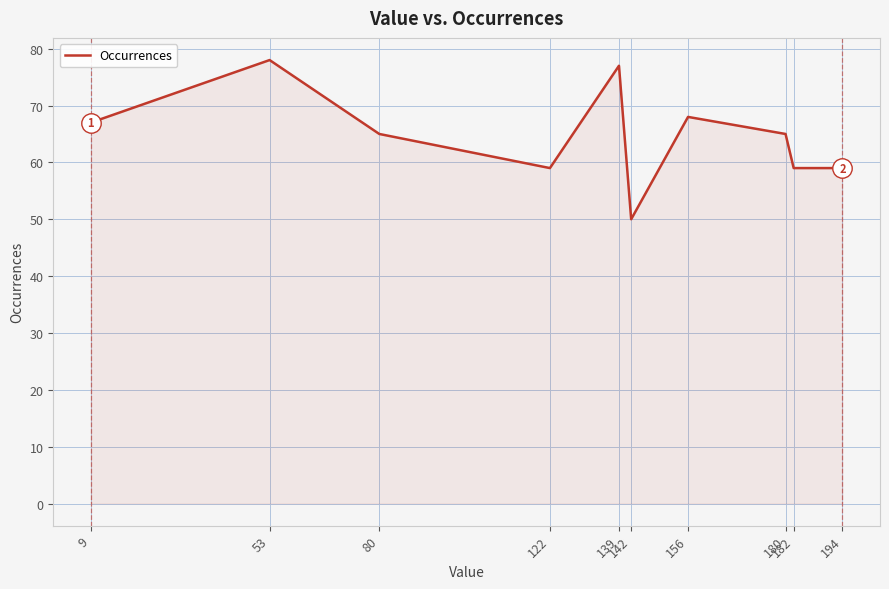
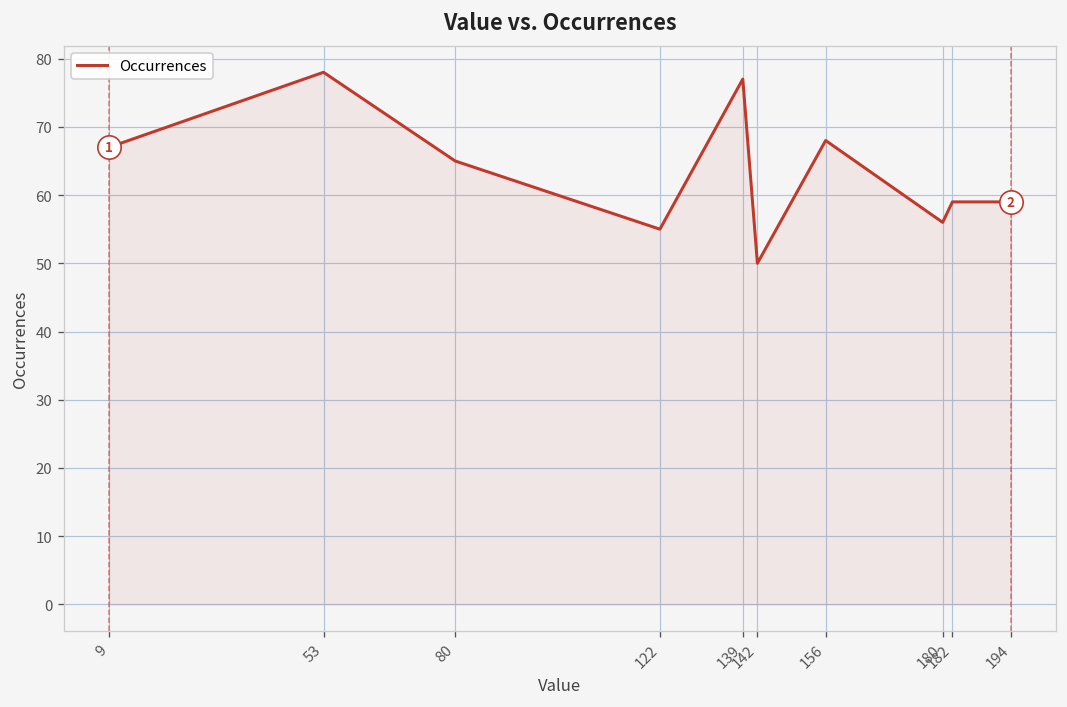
Occurrences, 122: 59 -> 55
Occurrences, 180: 65 -> 56
